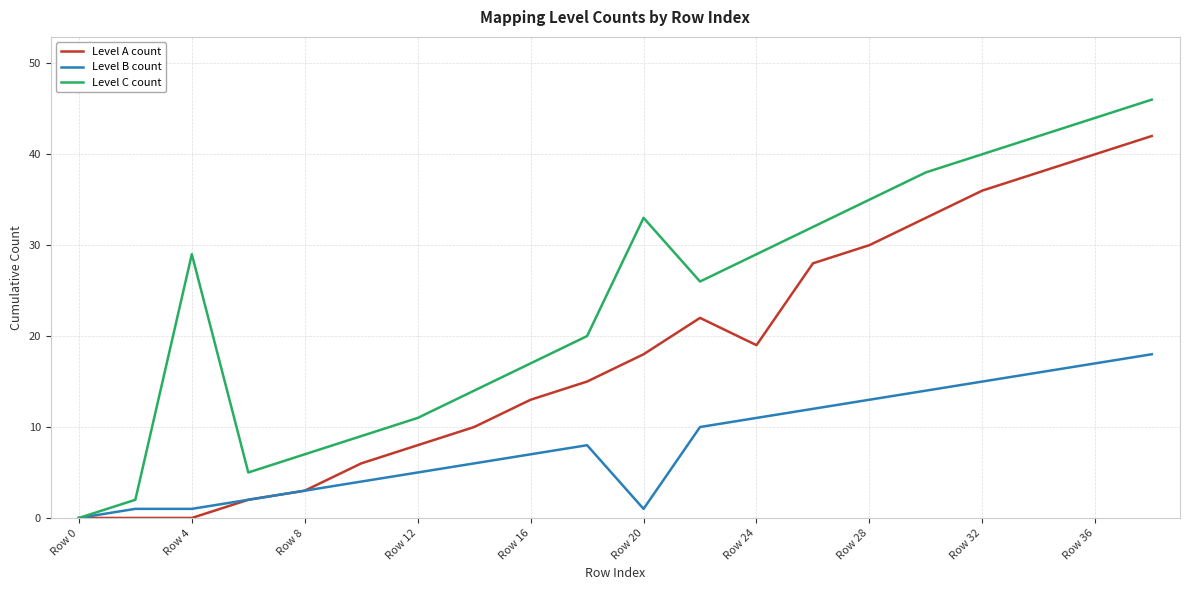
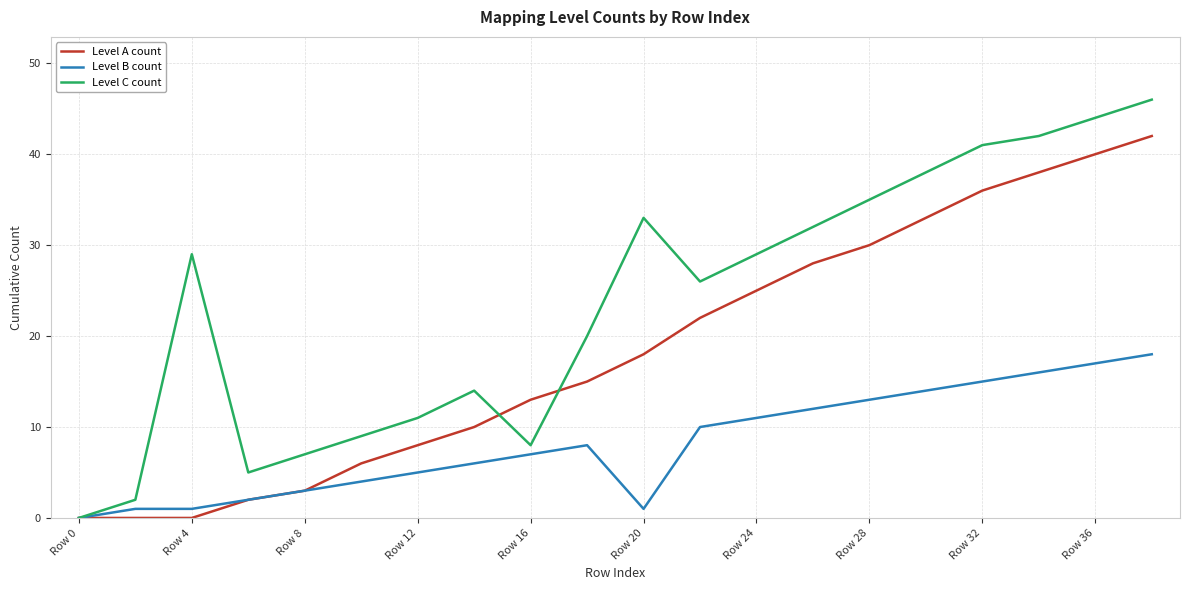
Level C count, Row 16: 17 -> 8
Level A count, Row 24: 19 -> 25
Level C count, Row 32: 40 -> 41
